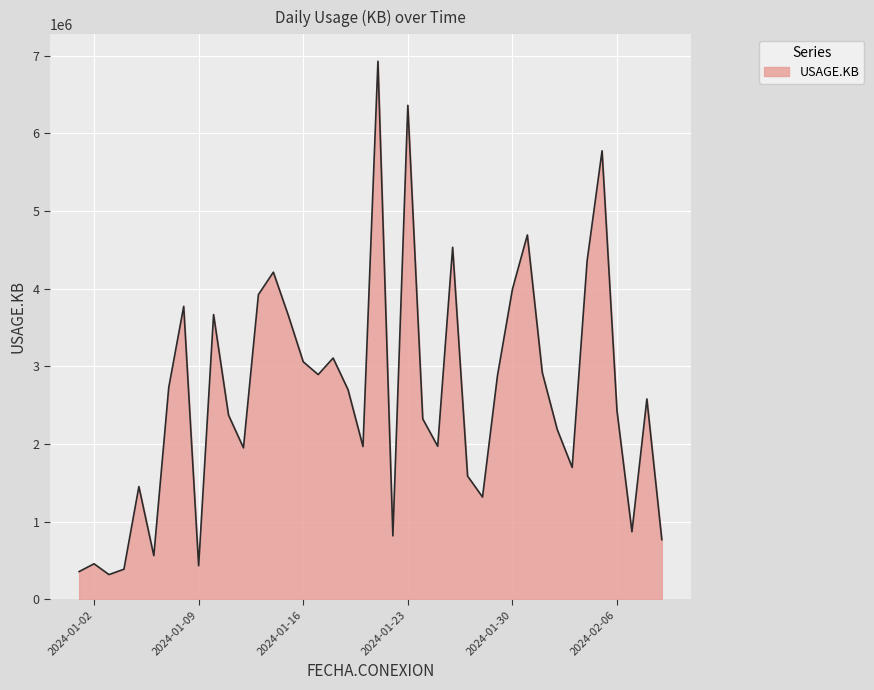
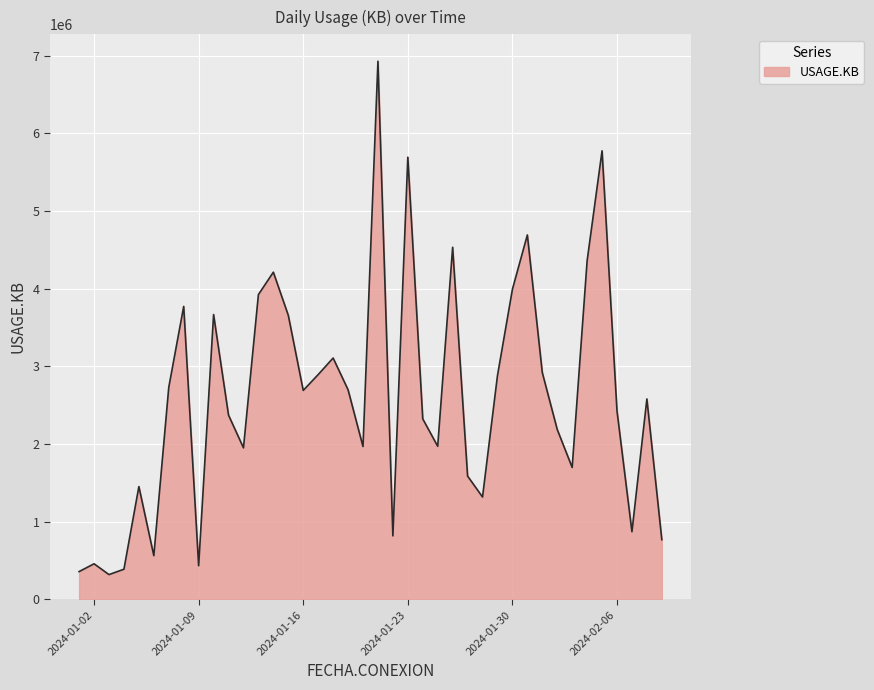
2024-01-16: 3100000 -> 2700000
2024-01-23: 6400000 -> 5700000
